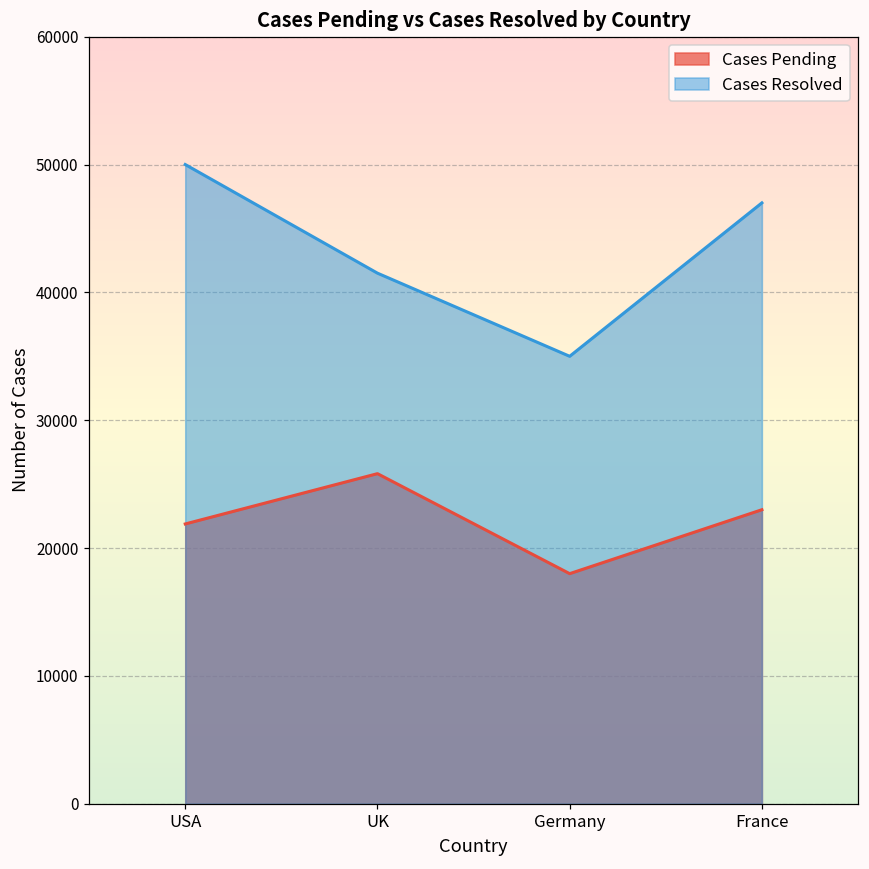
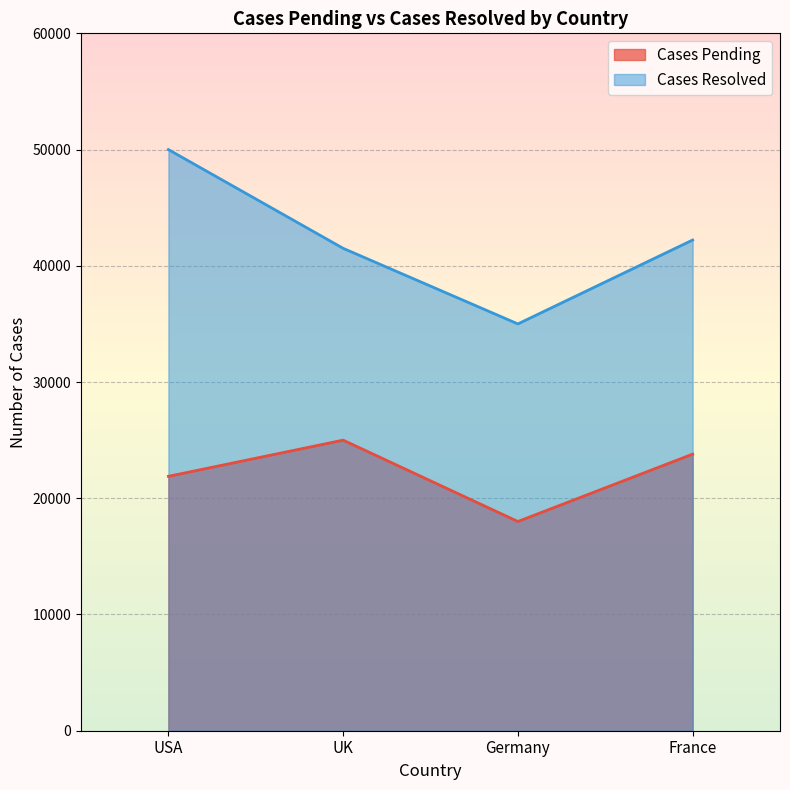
Cases Pending, UK: 25800 -> 25000
Cases Pending, France: 23000 -> 23800
Cases Resolved, France: 47000 -> 42200
